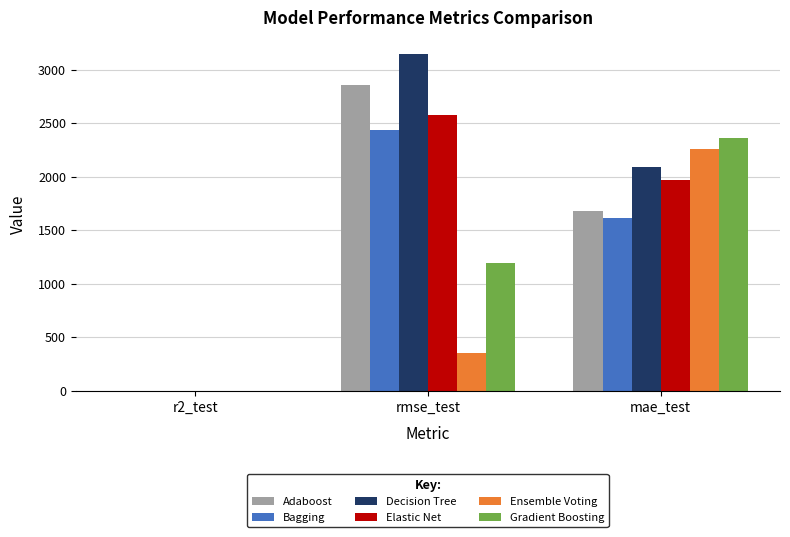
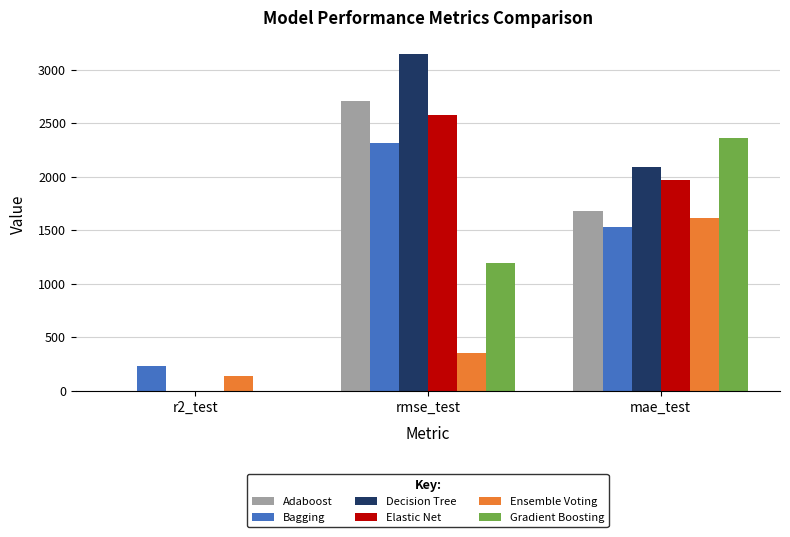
Bagging, r2_test: 0 -> 230
Ensemble Voting, r2_test: 0 -> 140
Adaboost, rmse_test: 2860 -> 2710
Bagging, rmse_test: 2440 -> 2310
Bagging, mae_test: 1610 -> 1530
Ensemble Voting, mae_test: 2260 -> 1620
